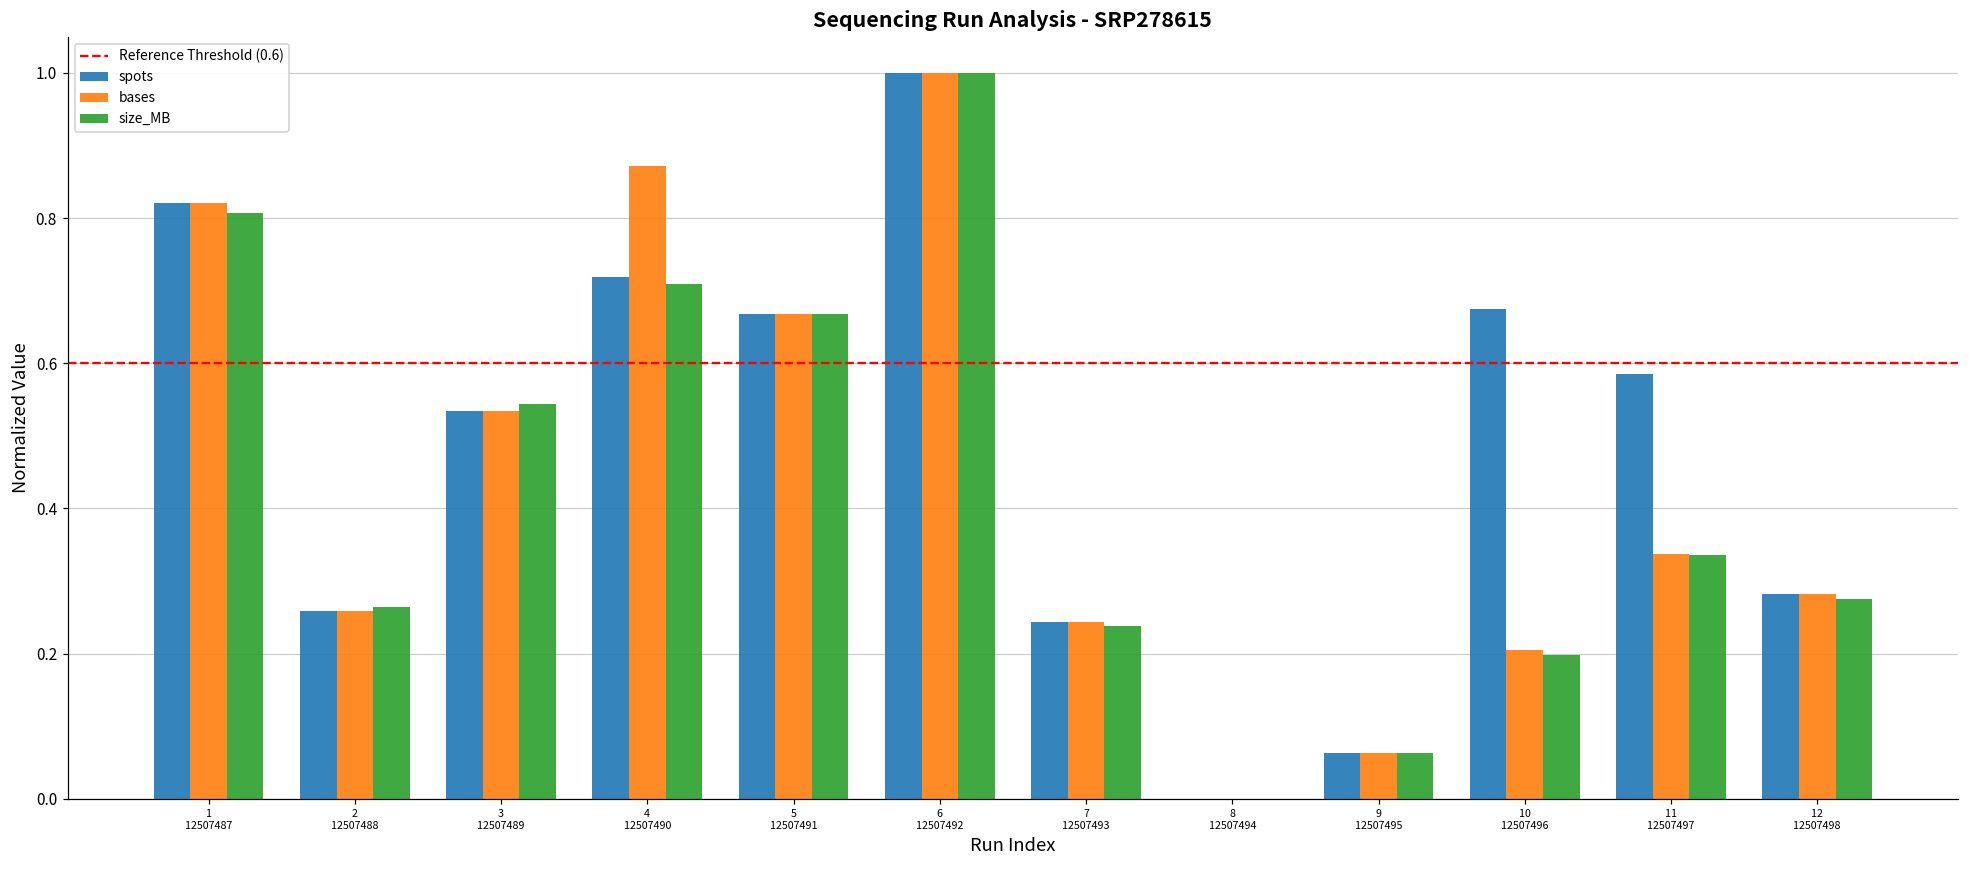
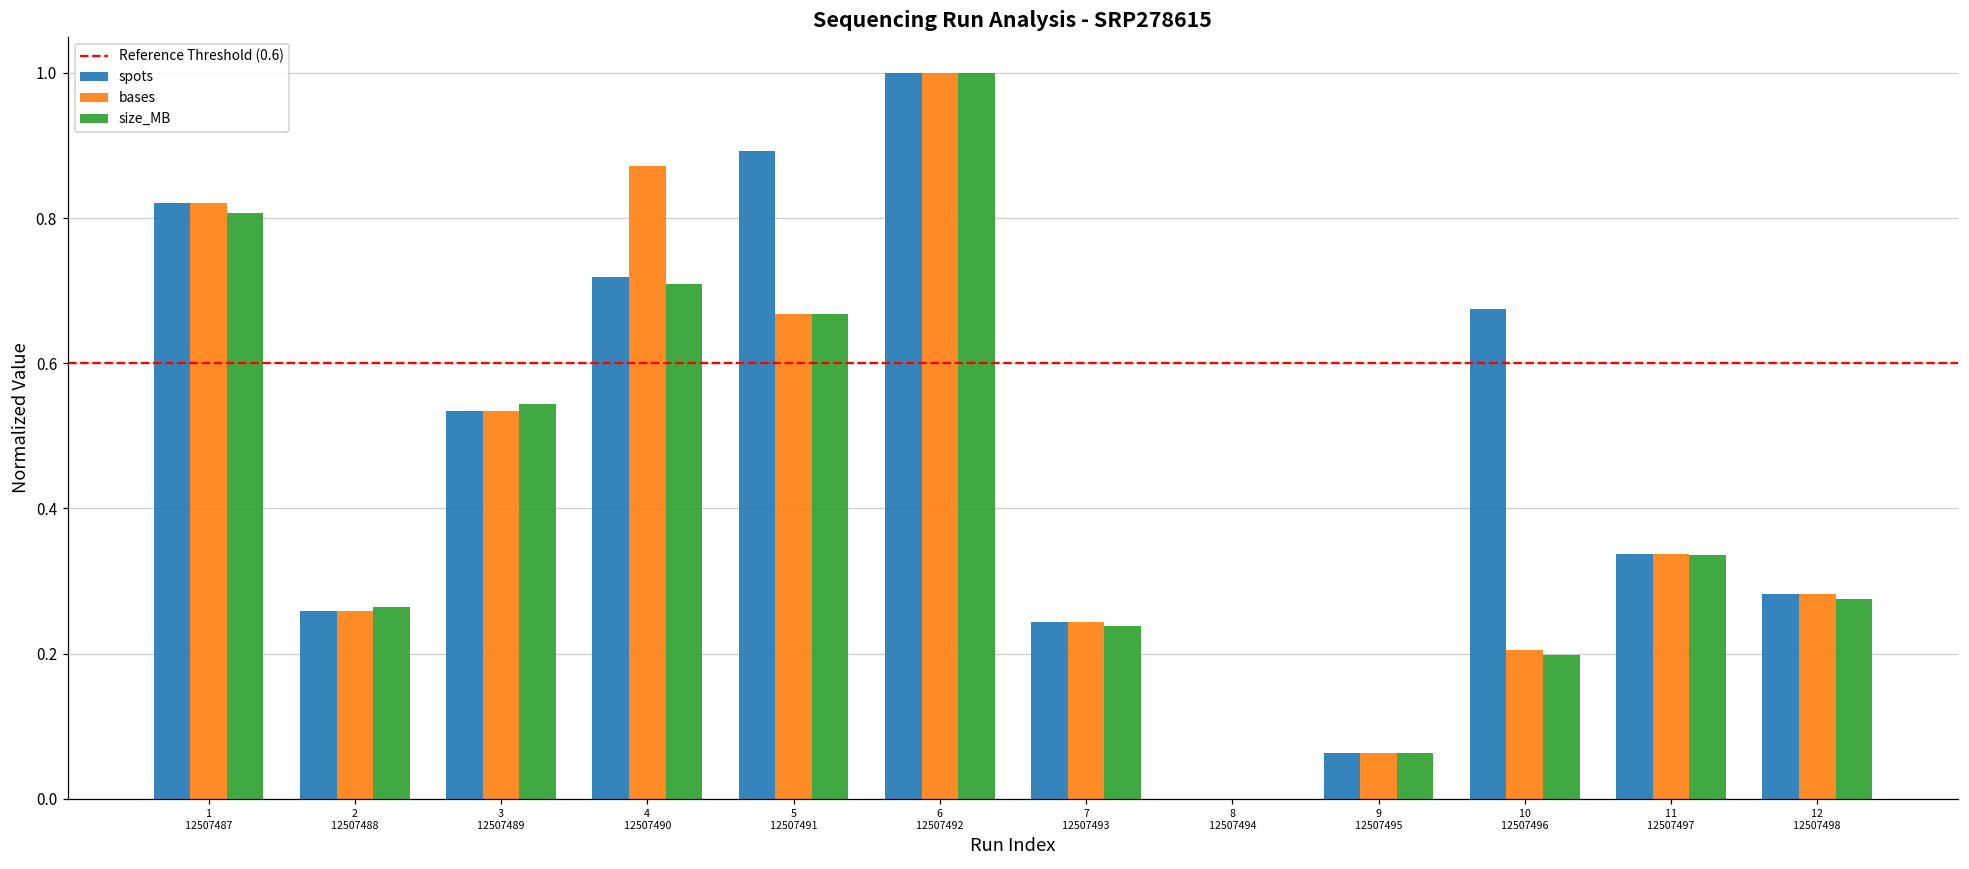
spots, 5 12507491: 0.67 -> 0.89
spots, 11 12507497: 0.58 -> 0.34
